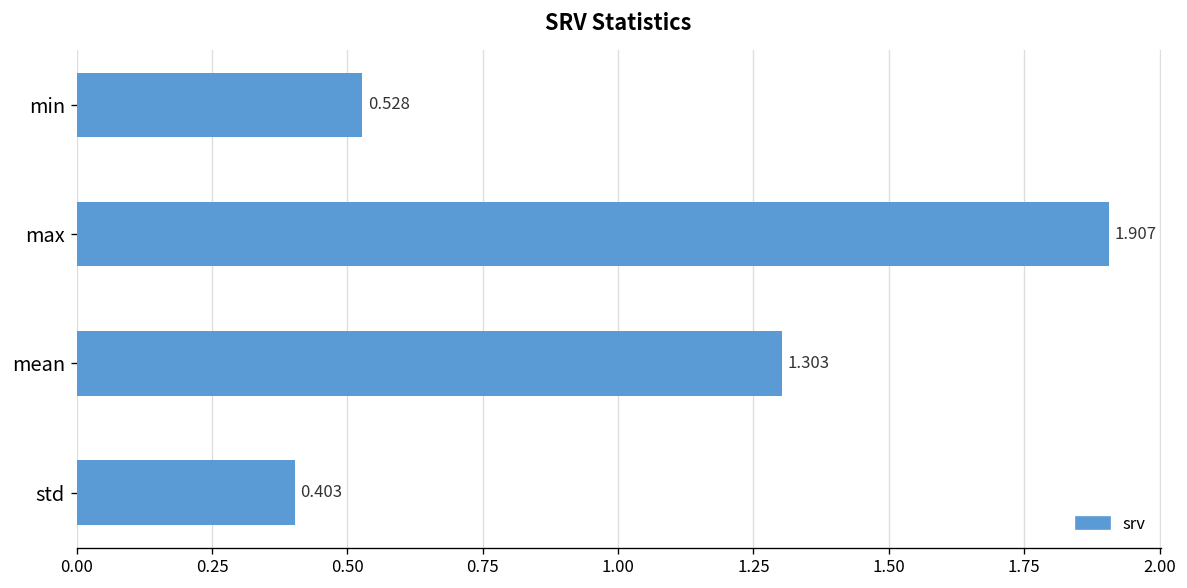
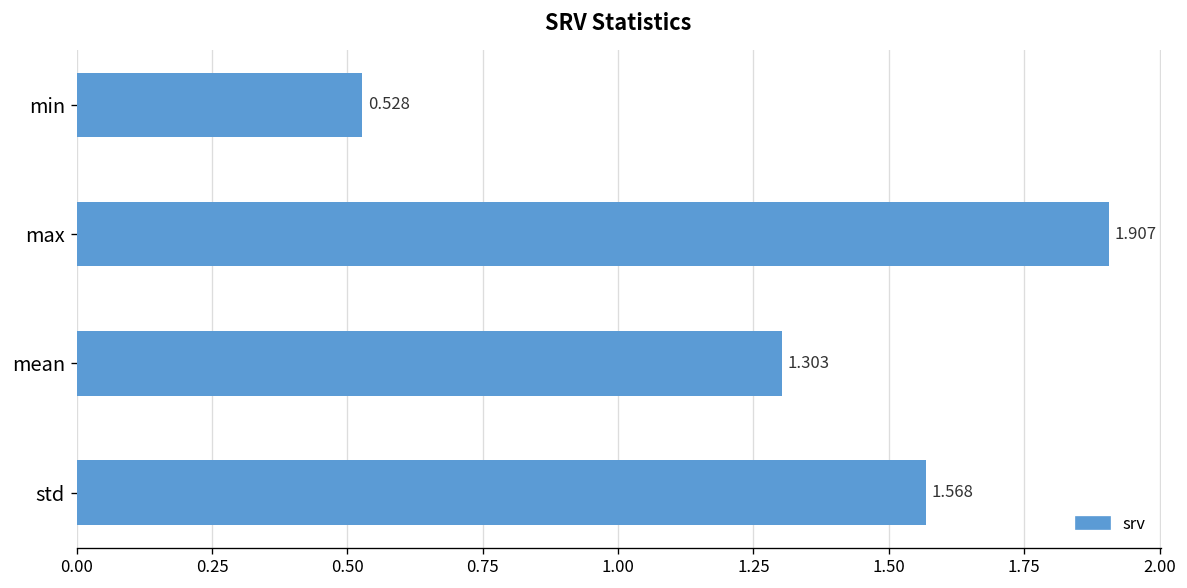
std: 0.403 -> 1.568
